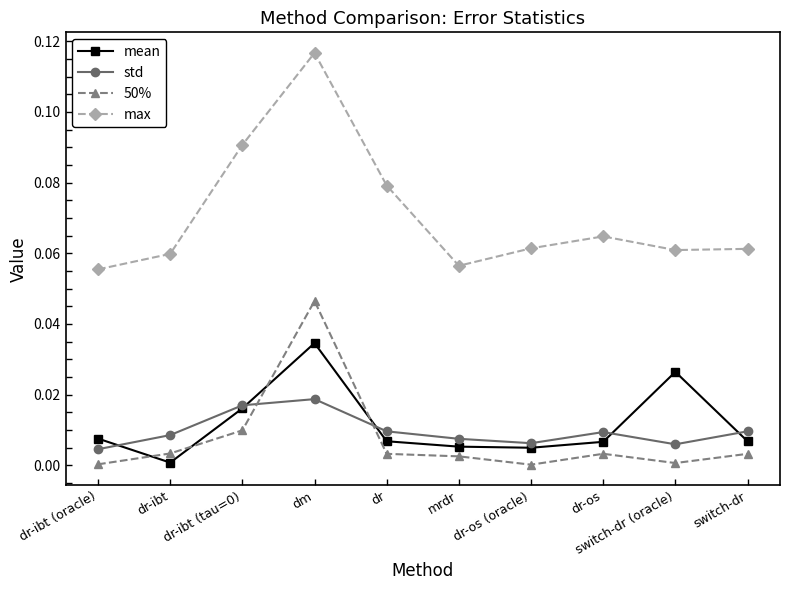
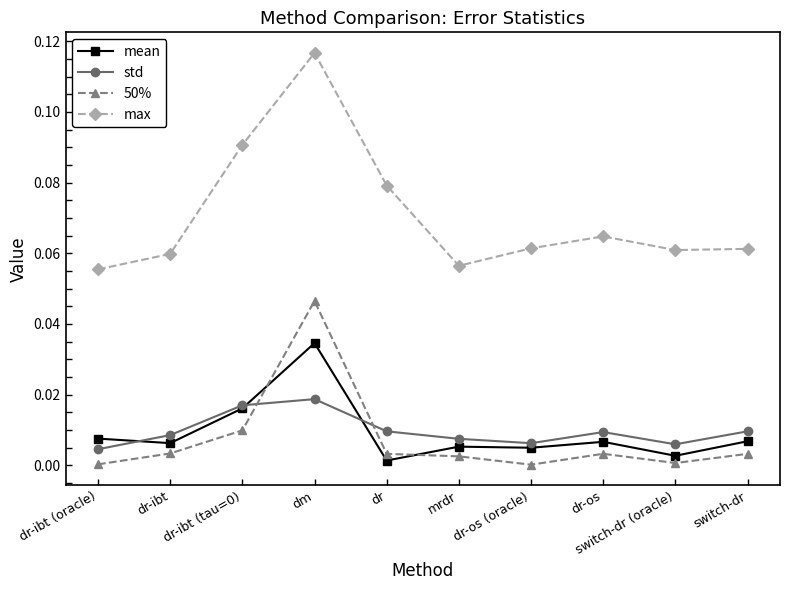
mean, dr-ibt: 0.001 -> 0.006
mean, dr: 0.007 -> 0.001
mean, switch-dr (oracle): 0.026 -> 0.003
